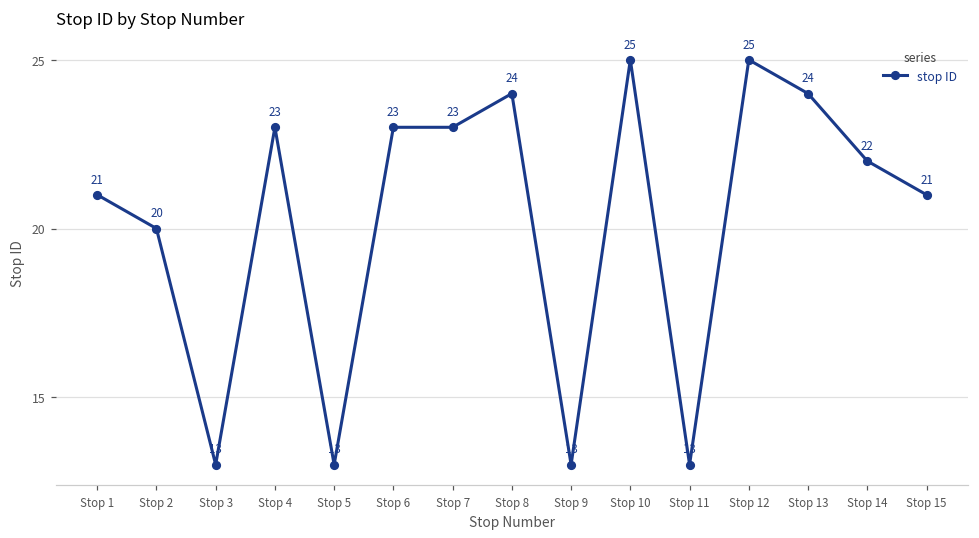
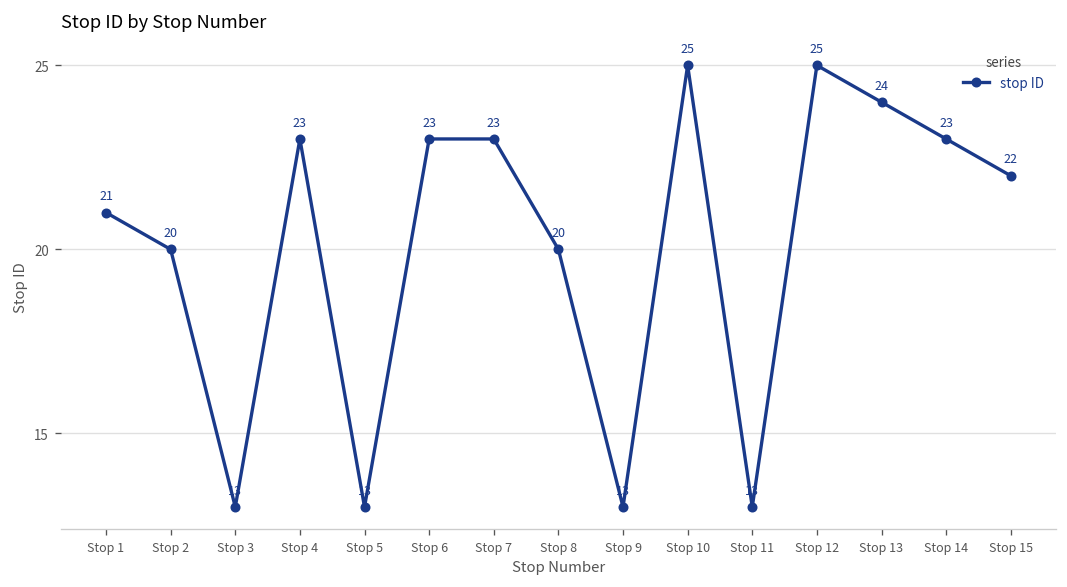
Stop 8: 24 -> 20
Stop 14: 22 -> 23
Stop 15: 21 -> 22
